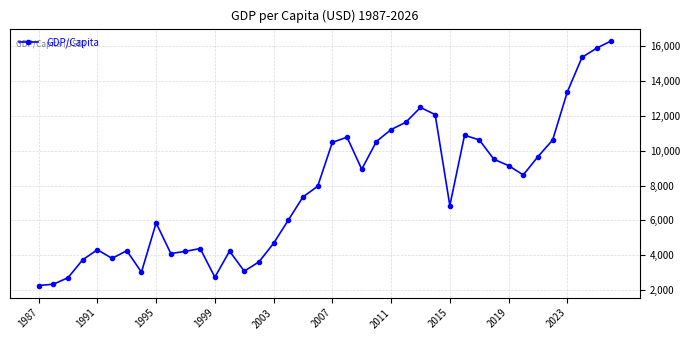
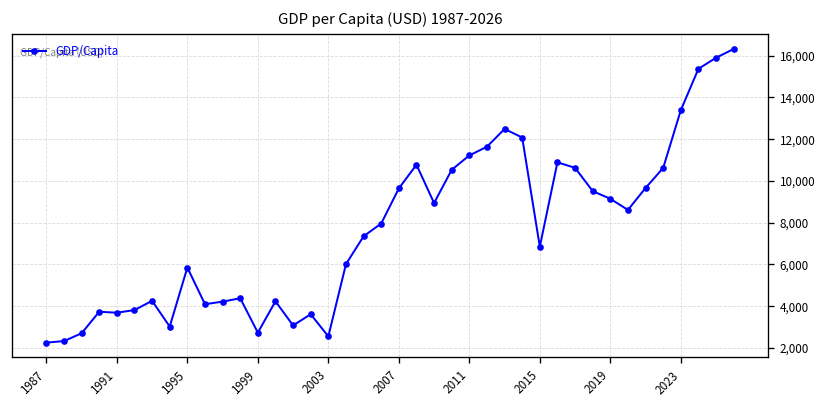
1991: 4,300 -> 3,700
2003: 4,700 -> 2,600
2007: 10,500 -> 9,600
